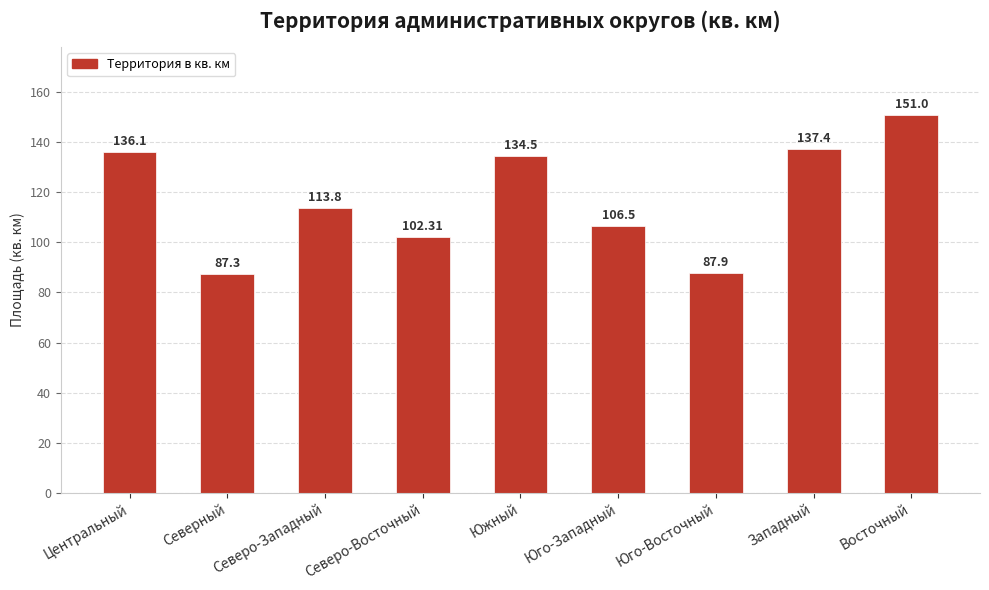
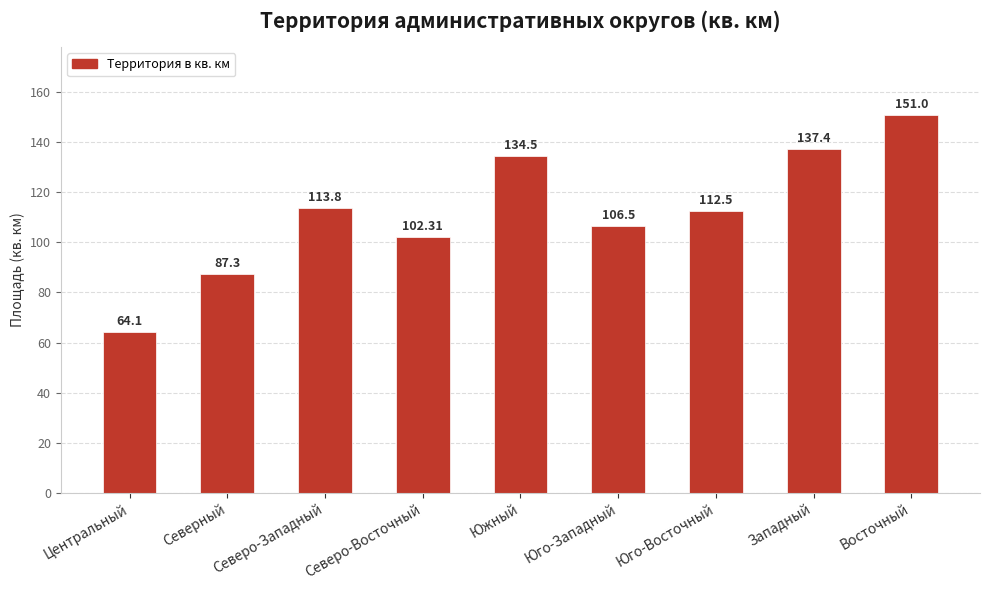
Центральный: 136.1 -> 64.1
Юго-Восточный: 87.9 -> 112.5
